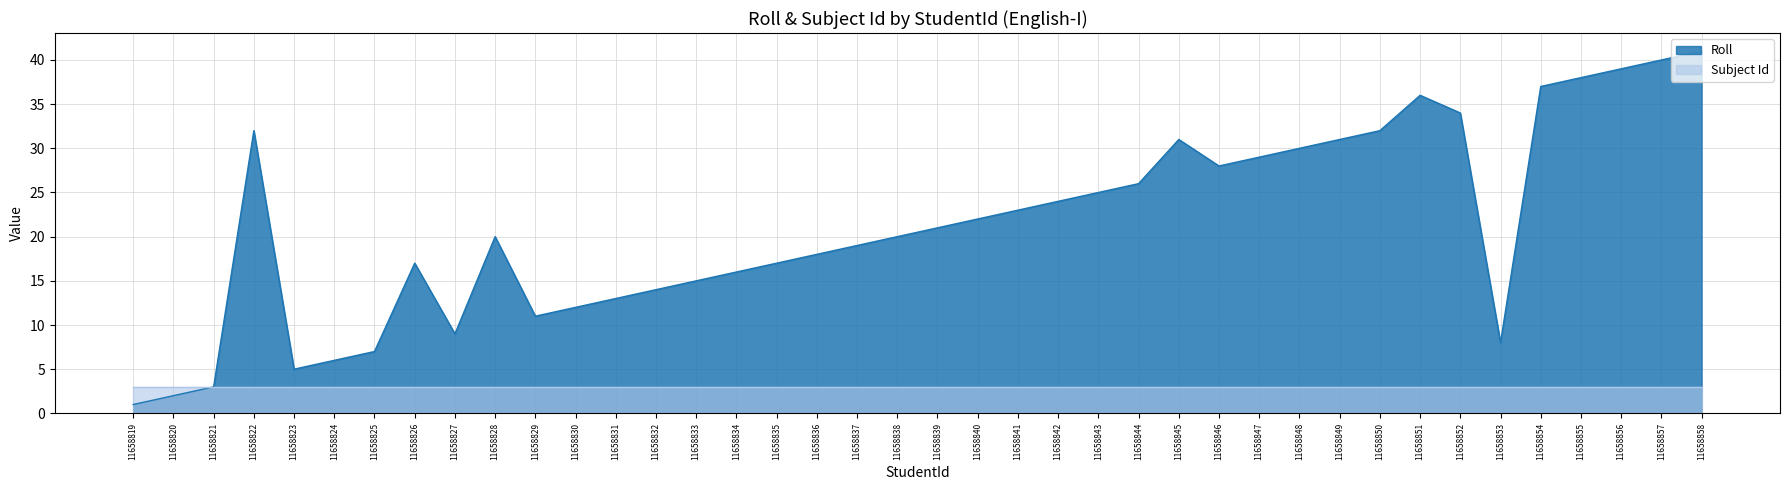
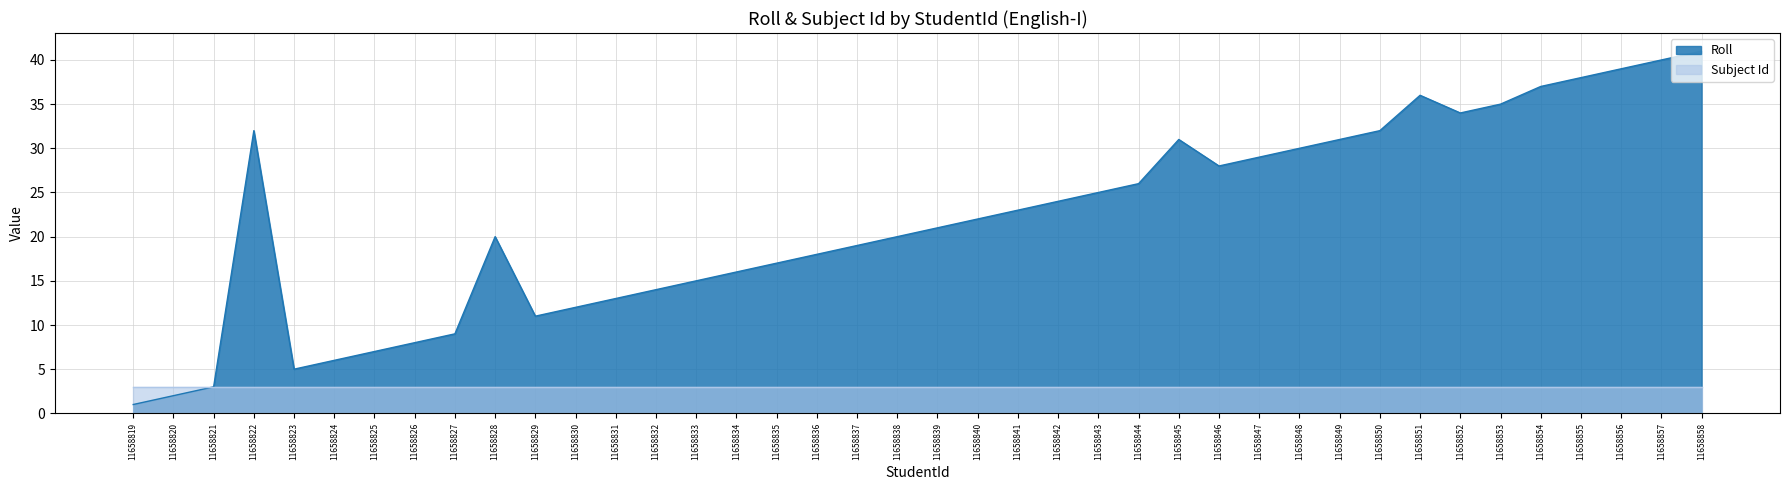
Roll, 11658826: 17 -> 8
Roll, 11658853: 8 -> 35
